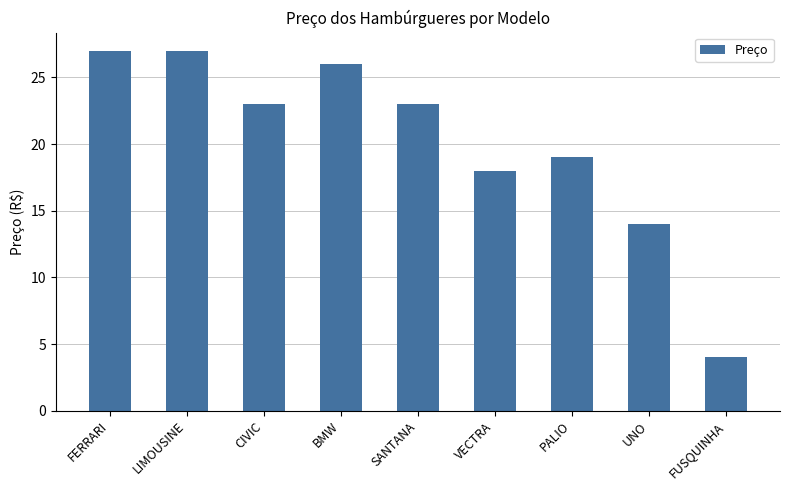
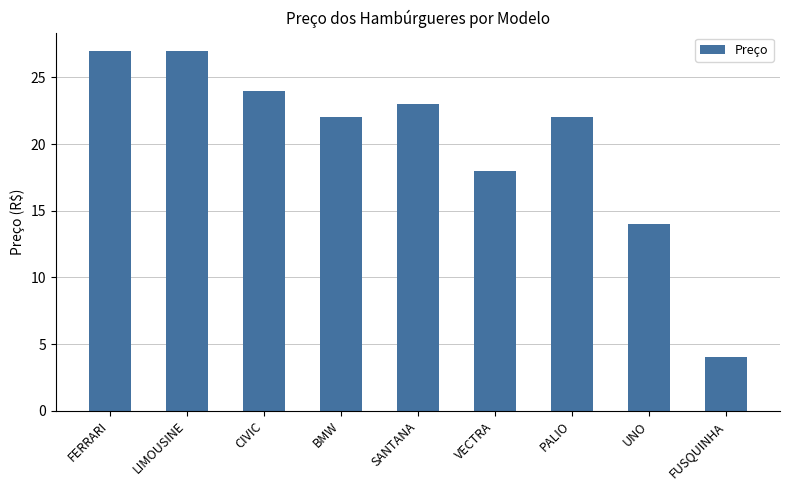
CIVIC: 23 -> 24
BMW: 26 -> 22
PALIO: 19 -> 22
